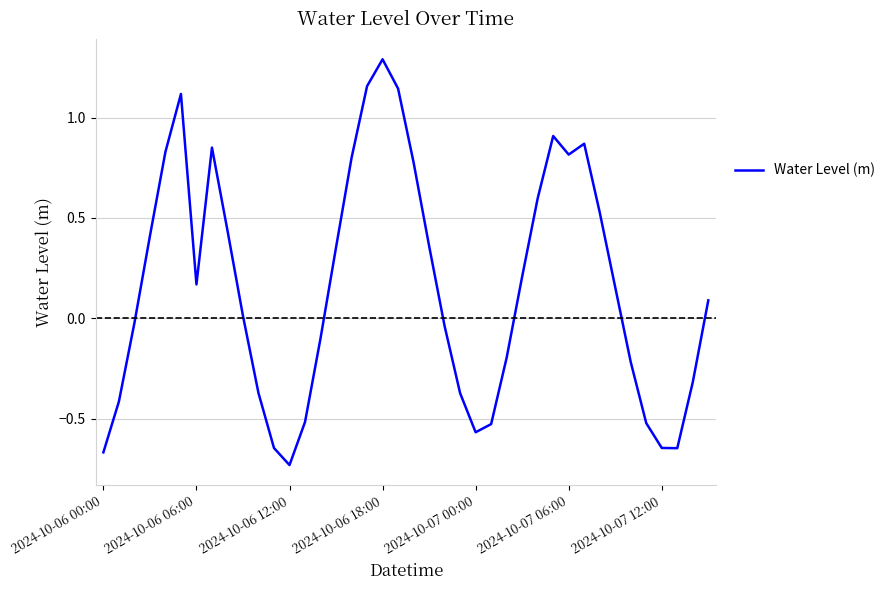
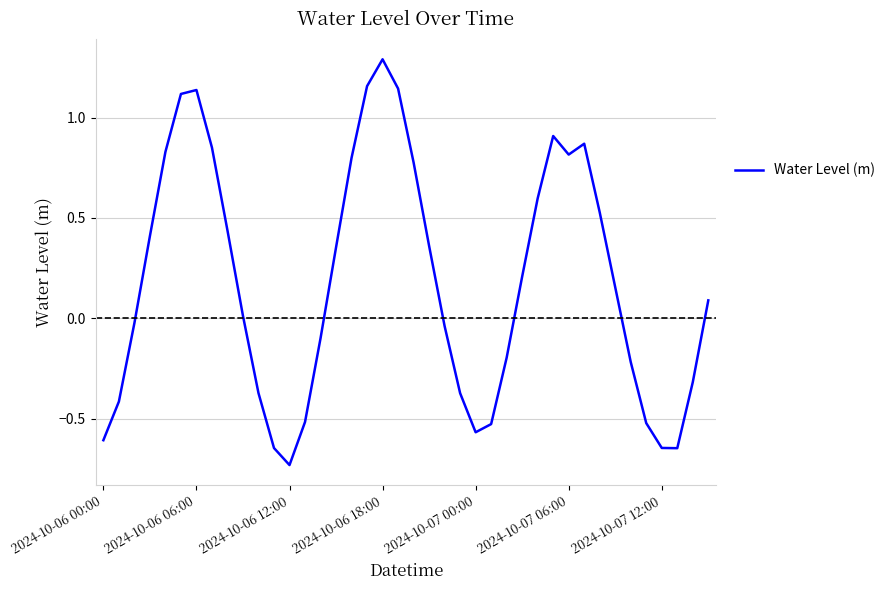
2024-10-06 00:00: -0.67 -> -0.61
2024-10-06 06:00: 0.17 -> 1.14
